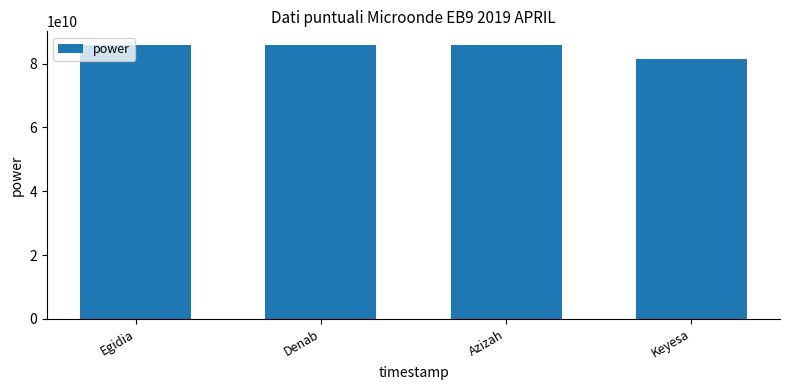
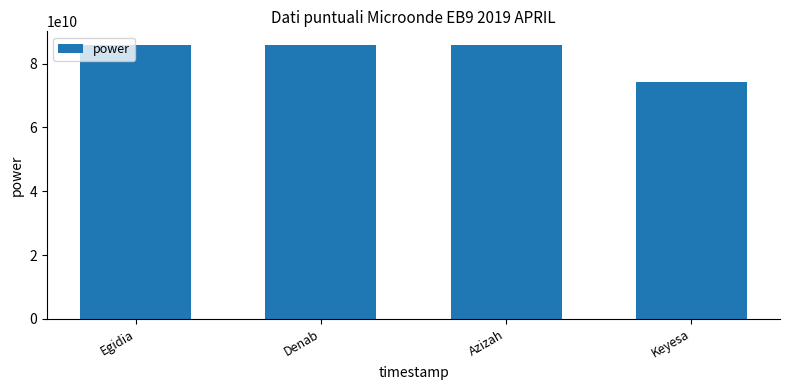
Keyesa: 81000000000 -> 74000000000
